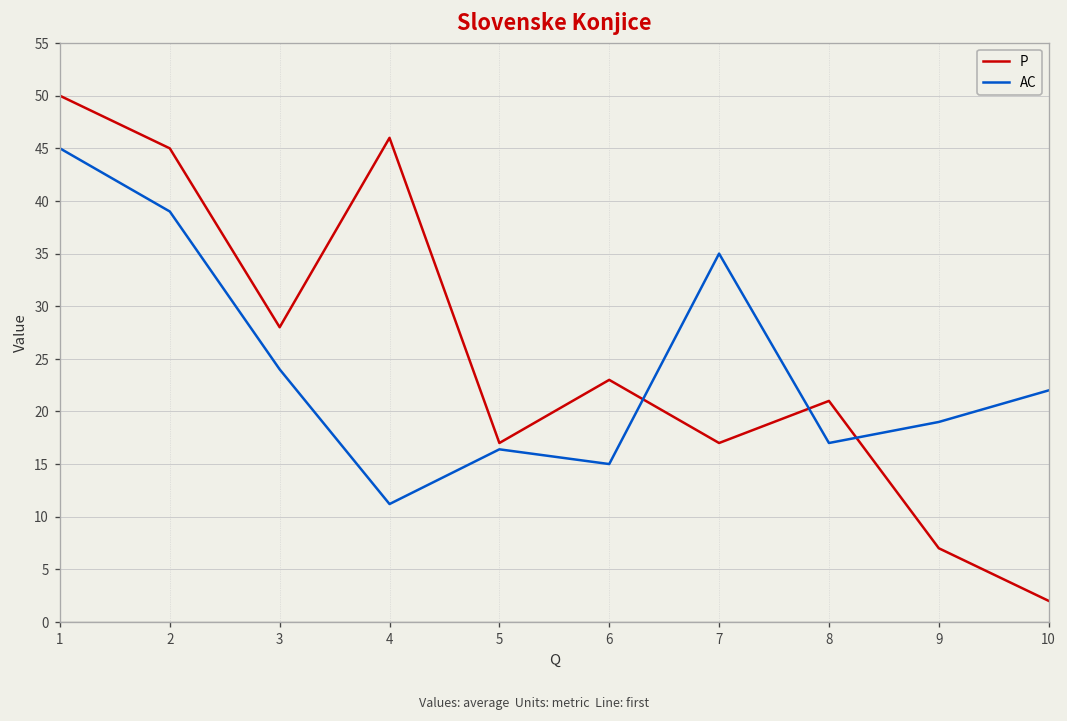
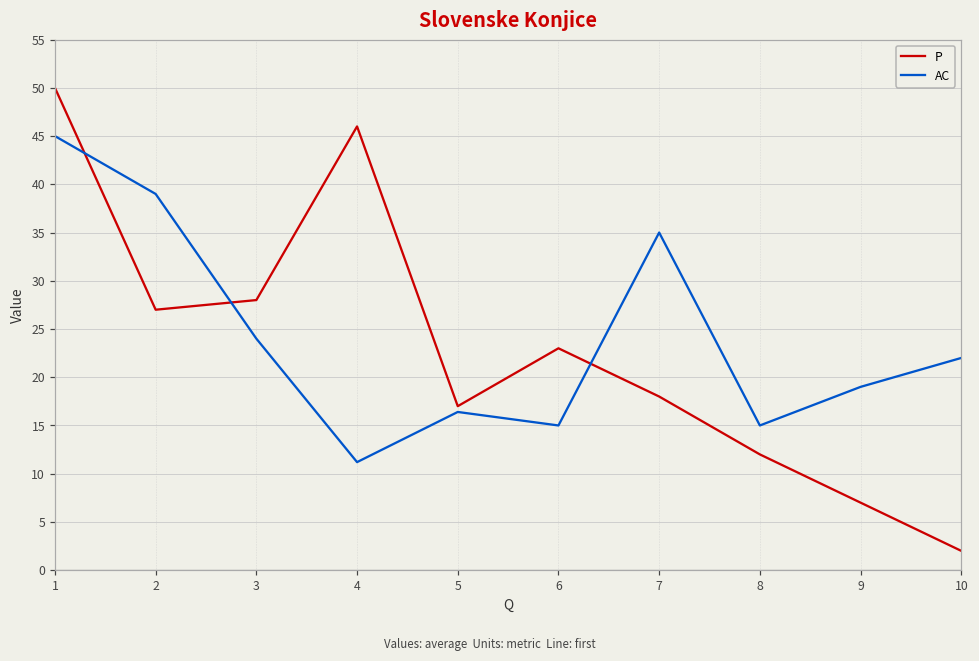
P, 2: 45 -> 27
P, 7: 17 -> 18
P, 8: 21 -> 12
AC, 8: 17 -> 15
